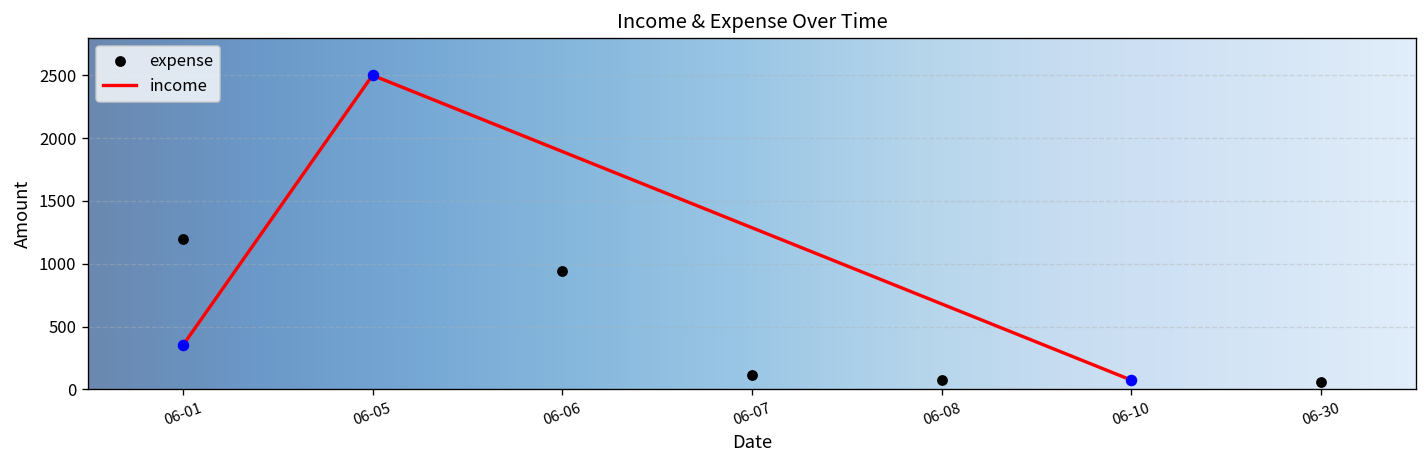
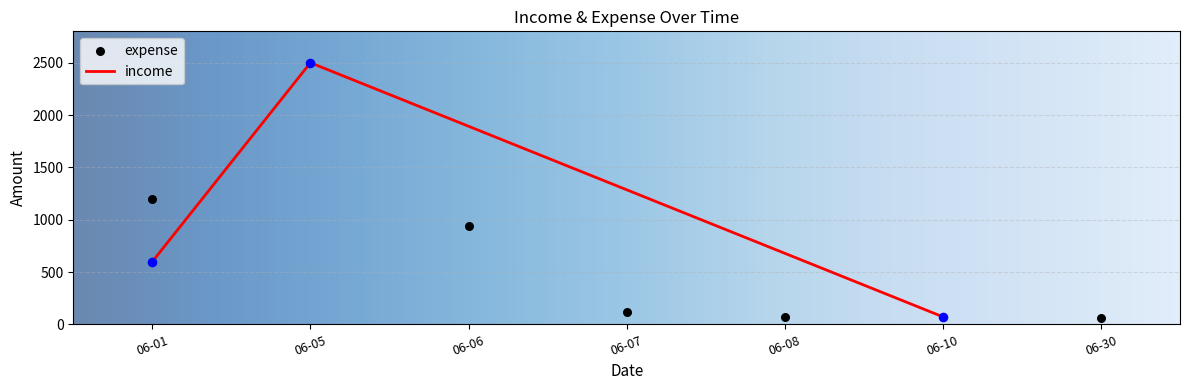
income, 06-01: 350 -> 600
